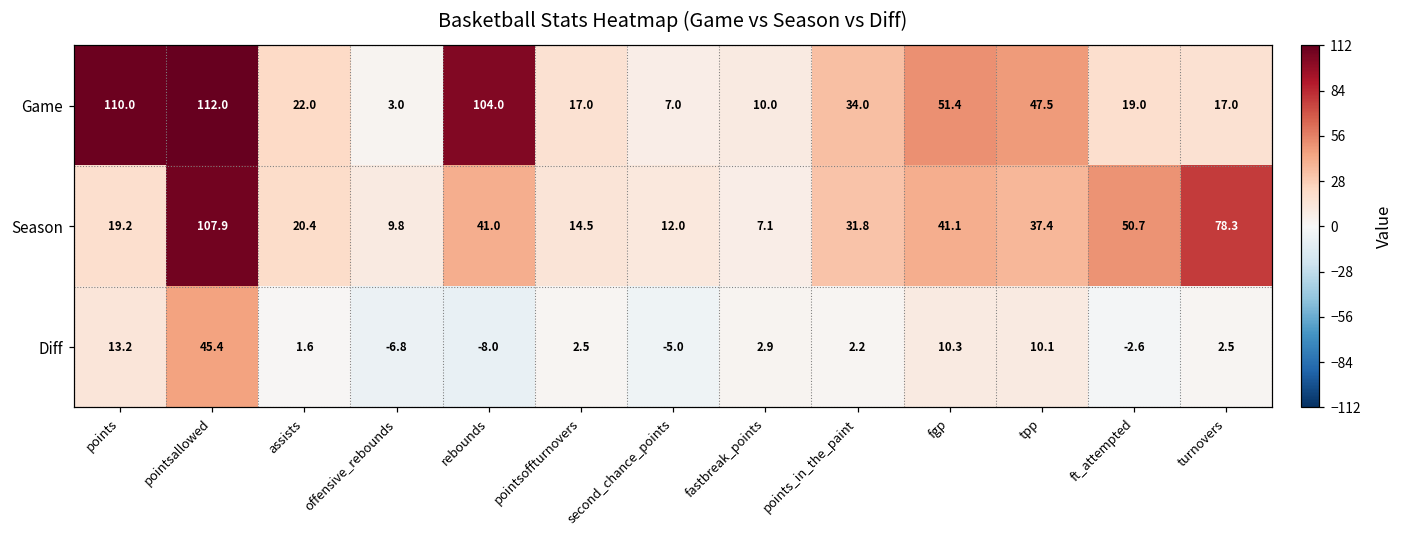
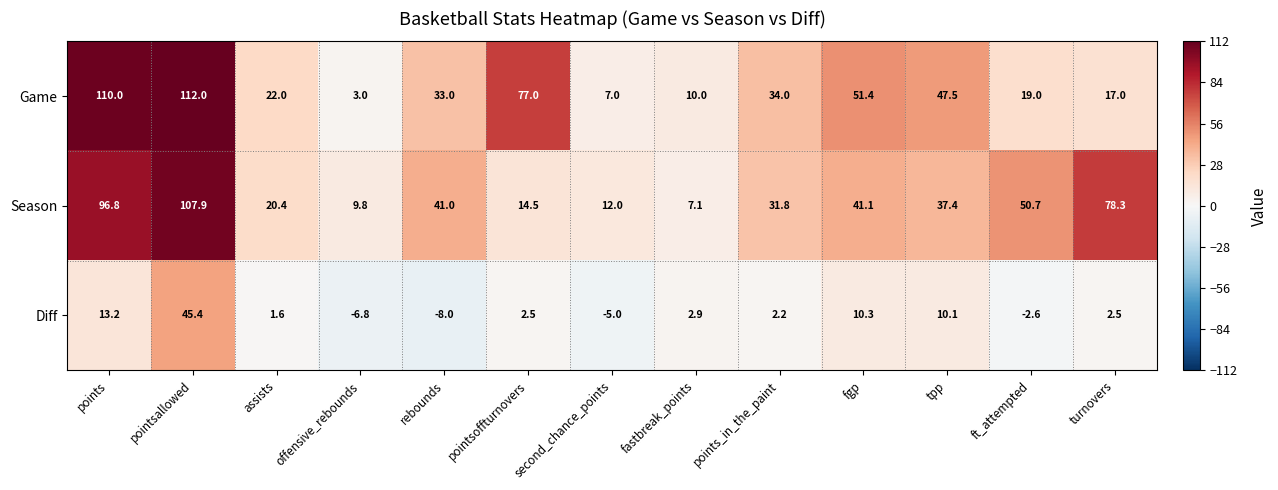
Game, rebounds: 104.0 -> 33.0
Game, pointsoffturnovers: 17.0 -> 77.0
Season, points: 19.2 -> 96.8
